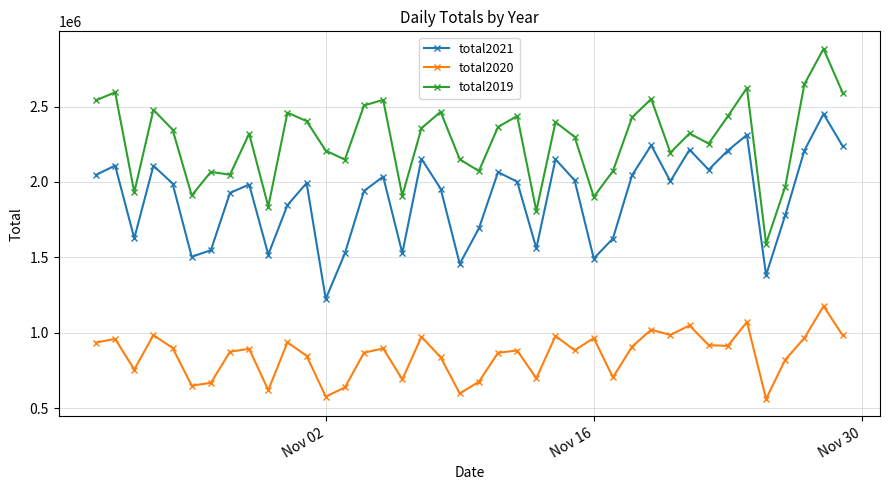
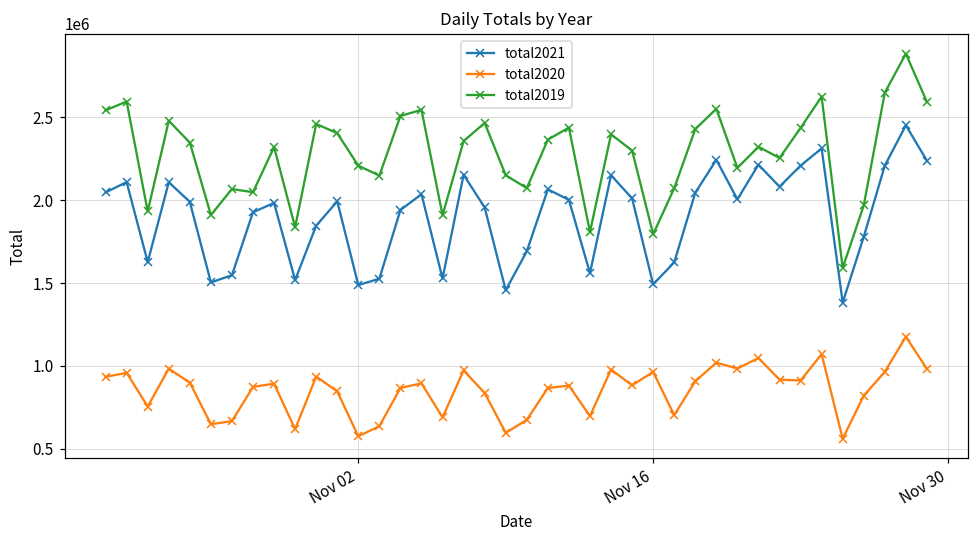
total2021, Nov 02: 1220000 -> 1490000
total2019, Nov 16: 1900000 -> 1790000
